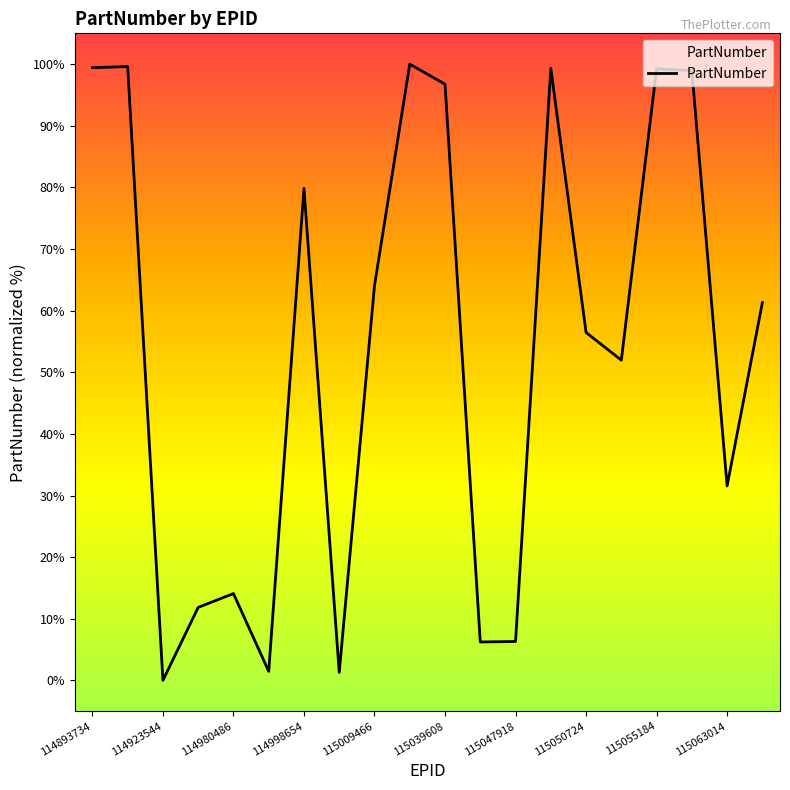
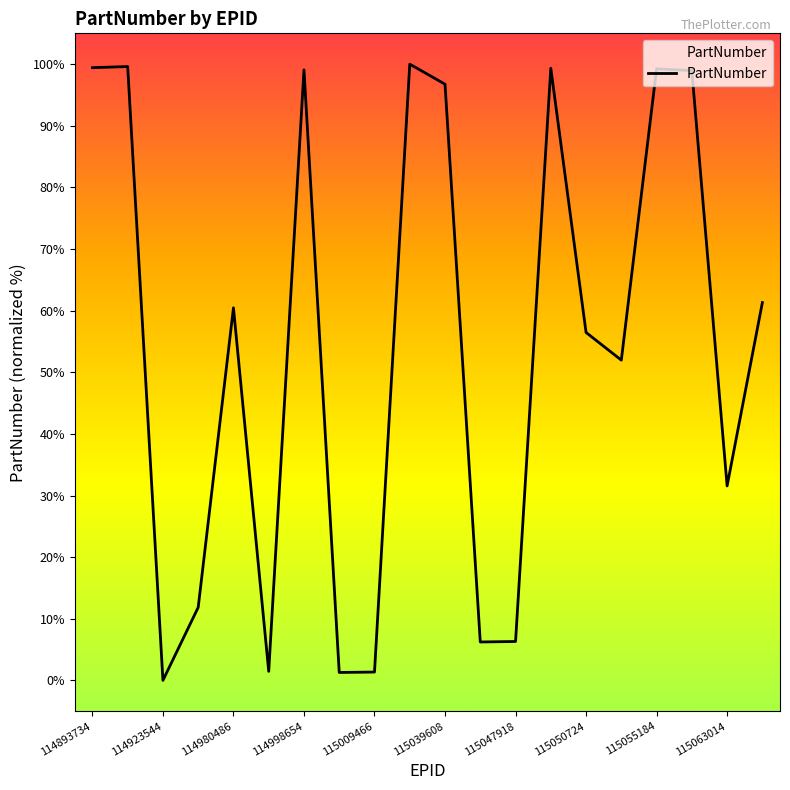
114980486: 14% -> 60%
114998654: 80% -> 99%
115009466: 64% -> 1%
